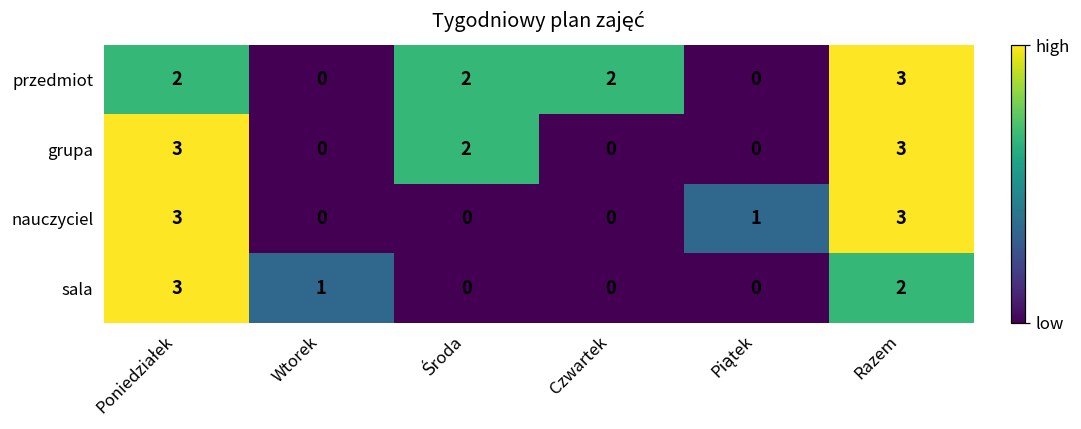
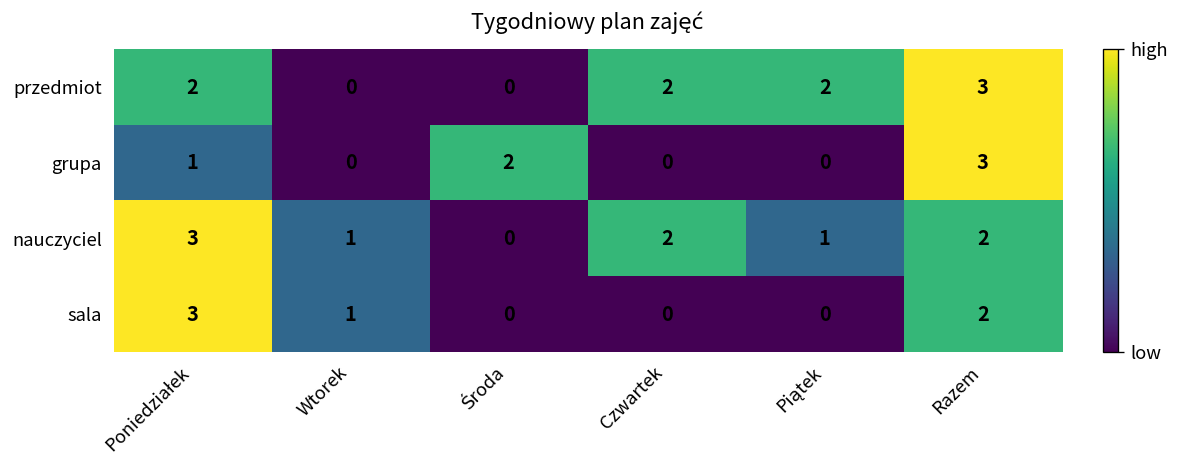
przedmiot, Środa: 2 -> 0
przedmiot, Piątek: 0 -> 2
grupa, Poniedziałek: 3 -> 1
nauczyciel, Wtorek: 0 -> 1
nauczyciel, Czwartek: 0 -> 2
nauczyciel, Razem: 3 -> 2
